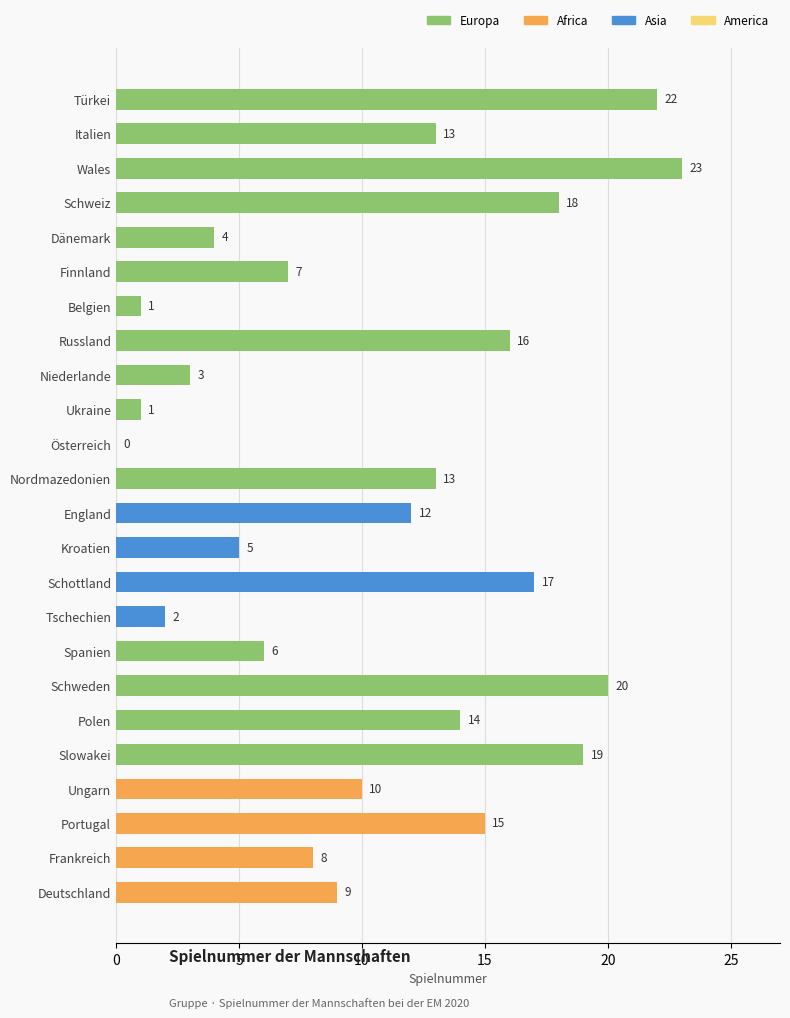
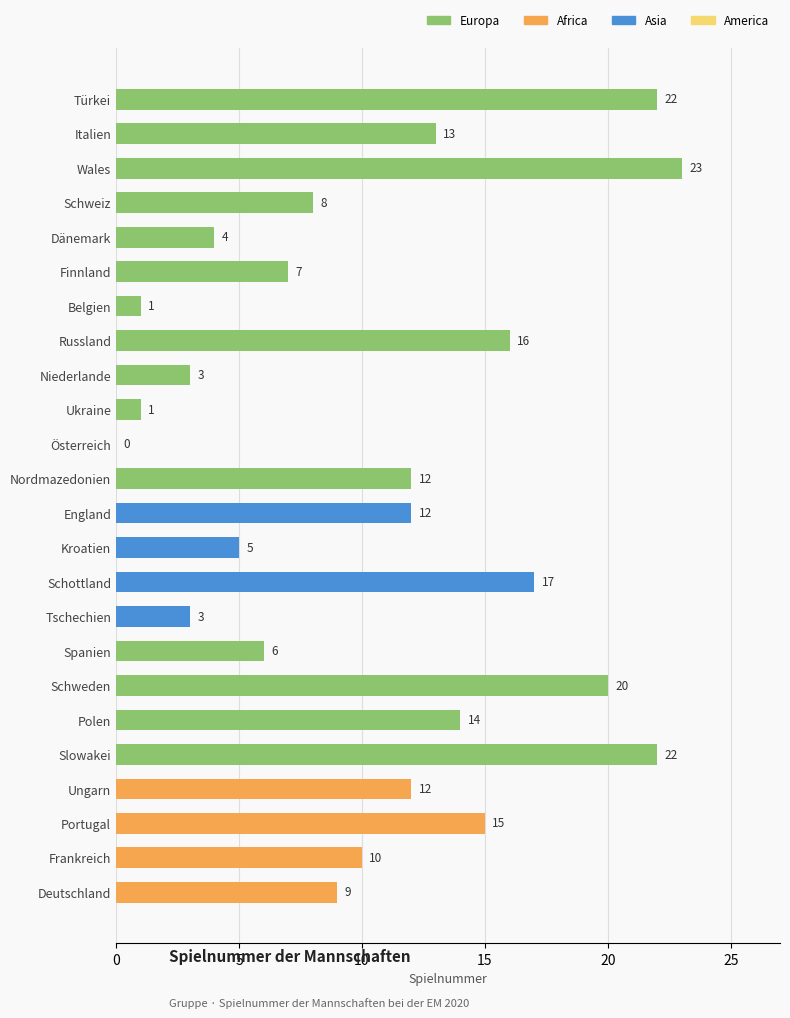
Schweiz: 18 -> 8
Nordmazedonien: 13 -> 12
Tschechien: 2 -> 3
Slowakei: 19 -> 22
Ungarn: 10 -> 12
Frankreich: 8 -> 10
